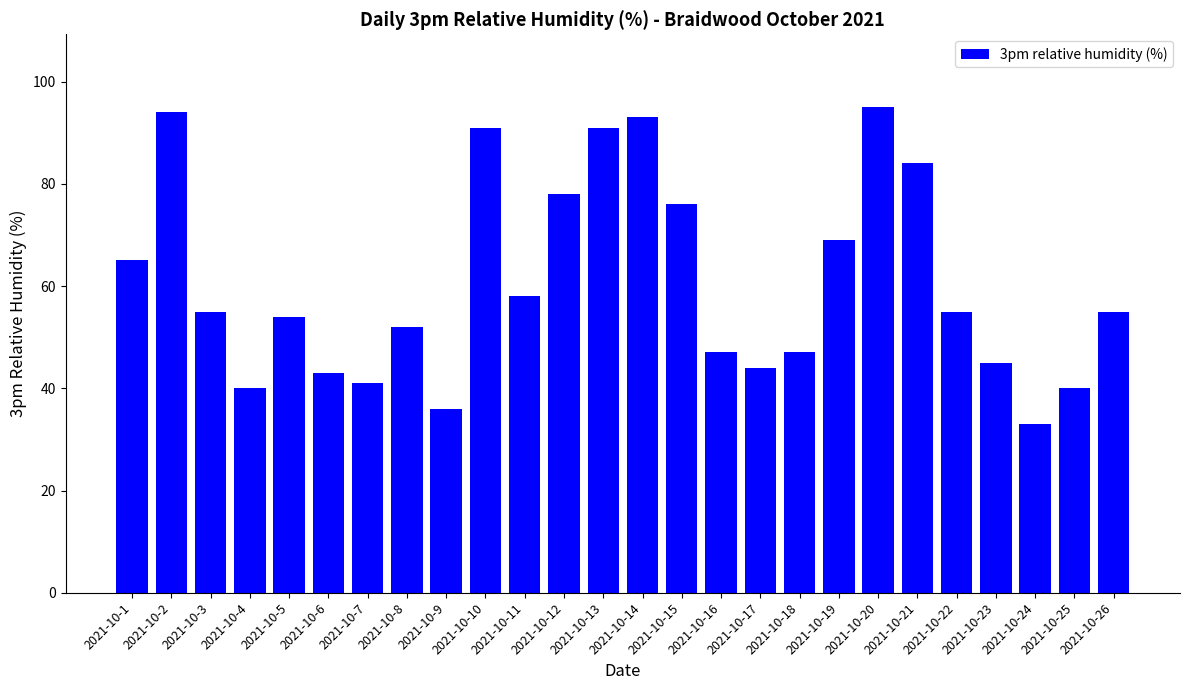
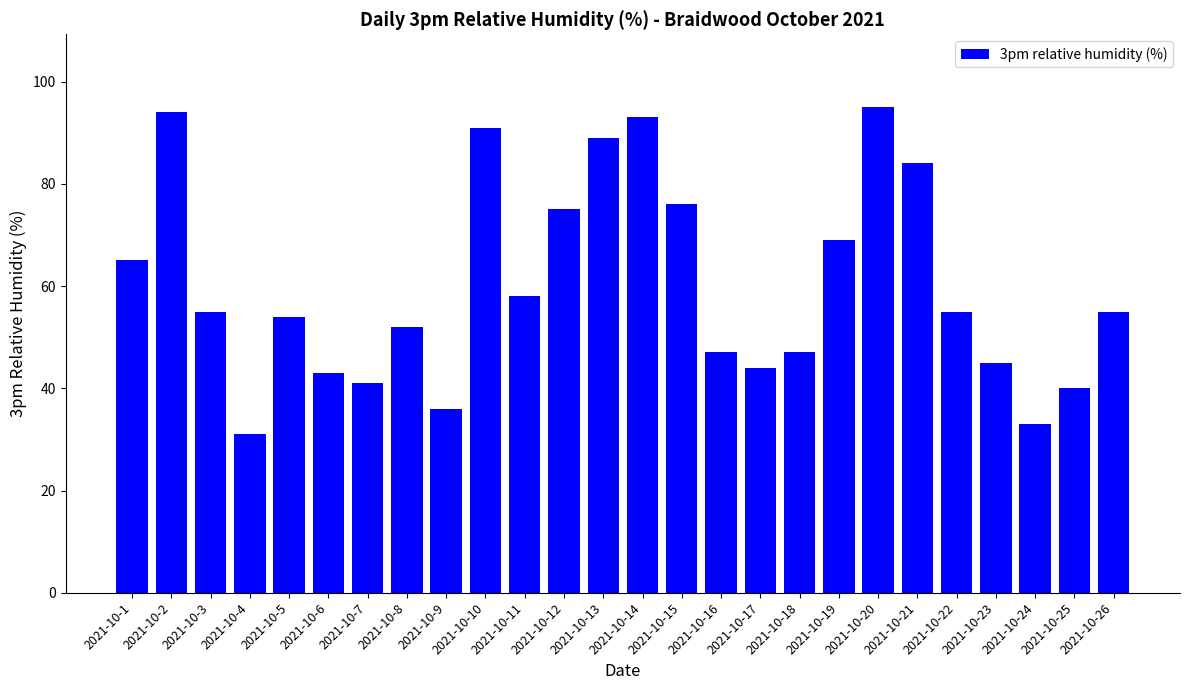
2021-10-4: 40 -> 31
2021-10-12: 78 -> 75
2021-10-13: 91 -> 89
